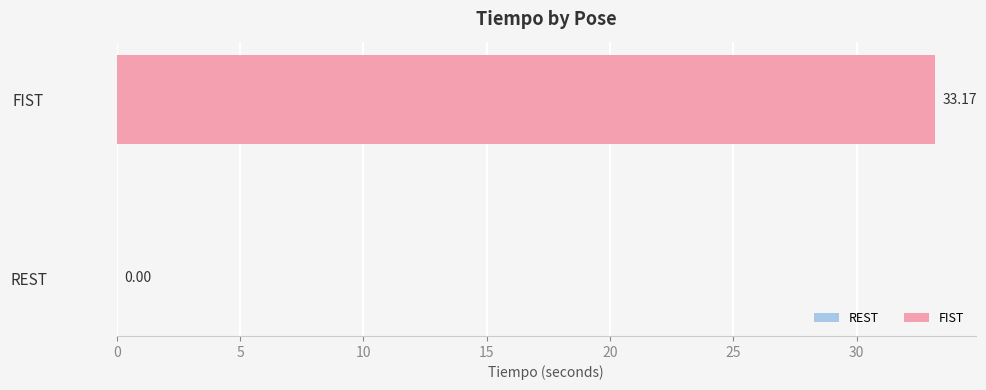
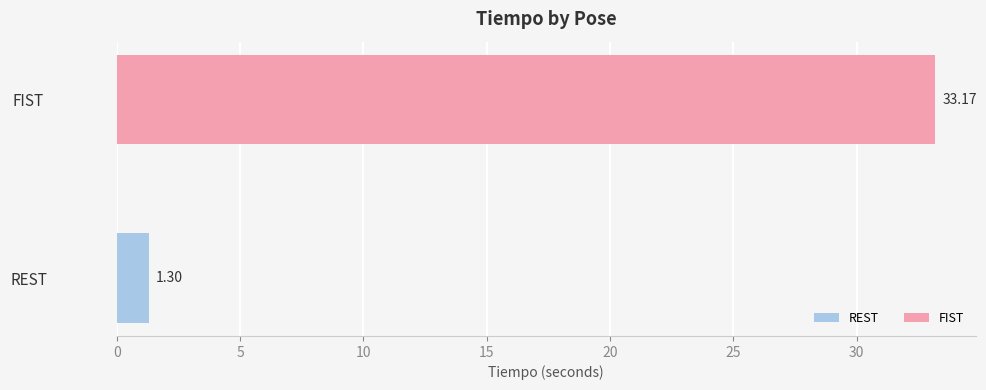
REST: 0.00 -> 1.30
